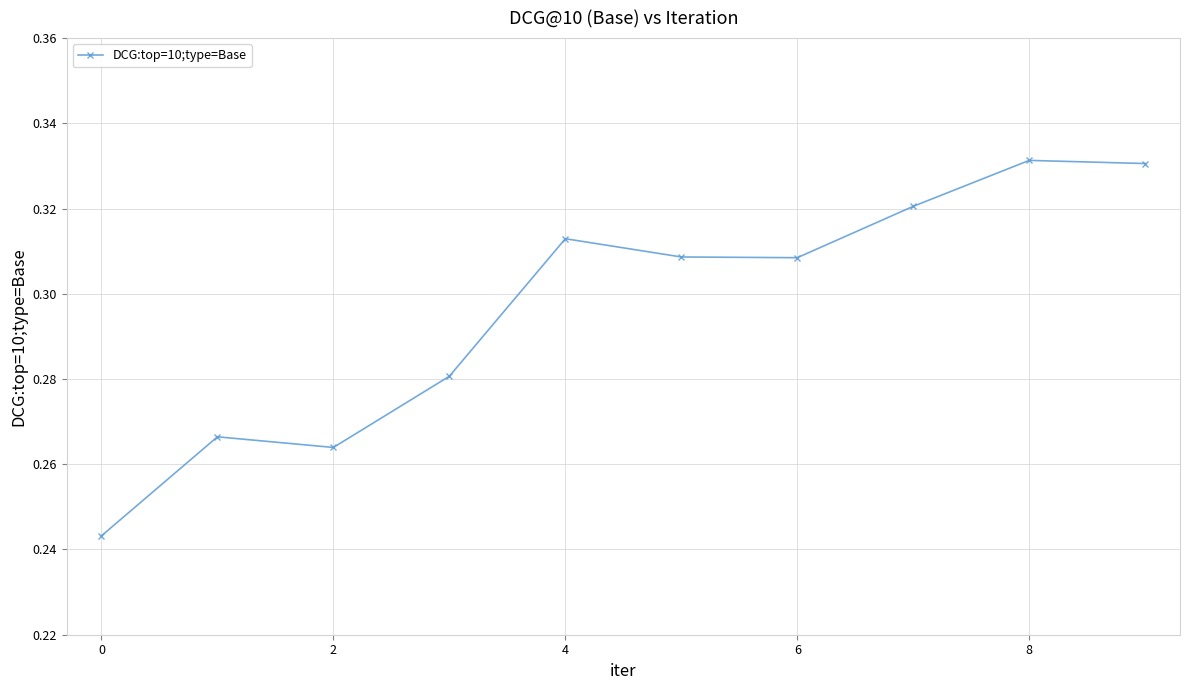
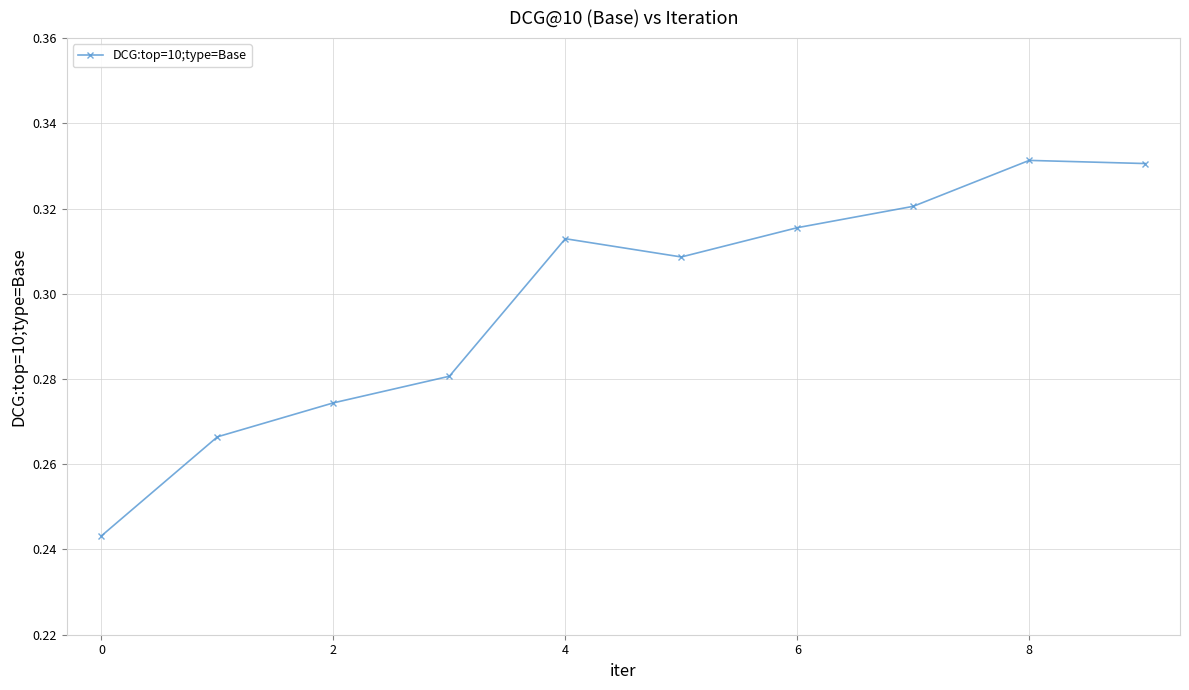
2: 0.264 -> 0.274
6: 0.308 -> 0.316
